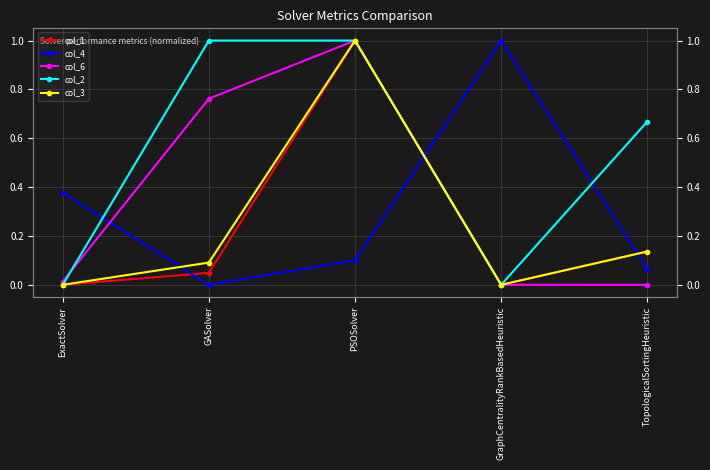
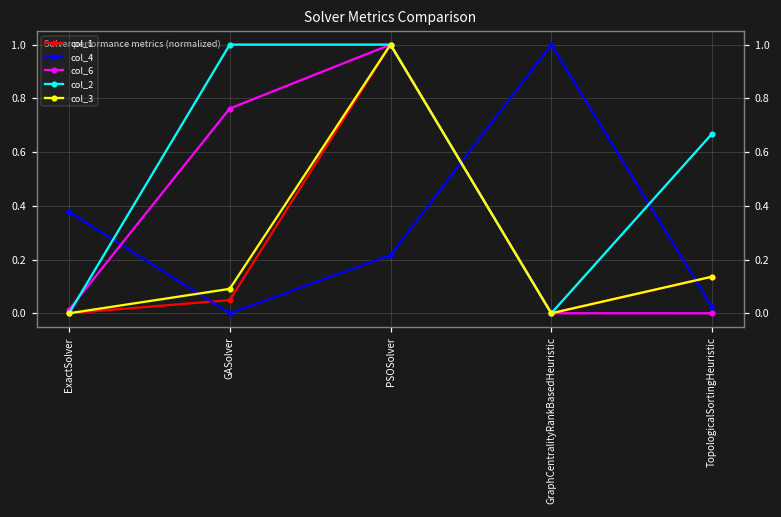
col_4, PSOSolver: 0.10 -> 0.22
col_4, TopologicalSortingHeuristic: 0.06 -> 0.02
